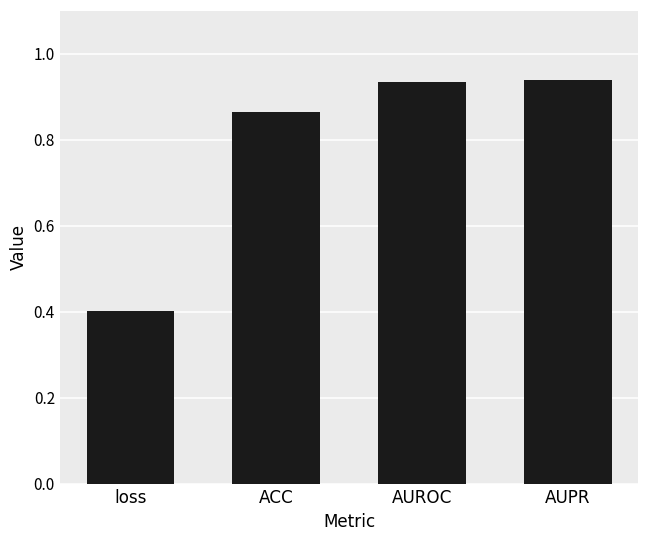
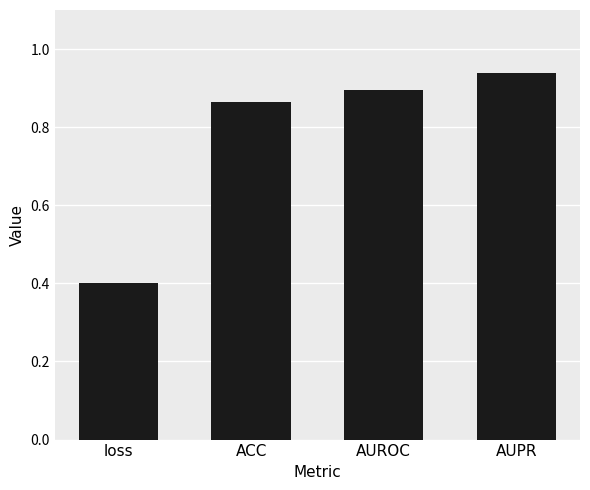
AUROC: 0.94 -> 0.89
